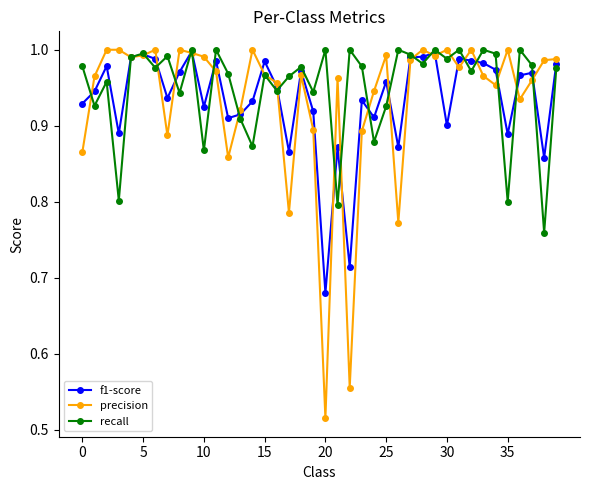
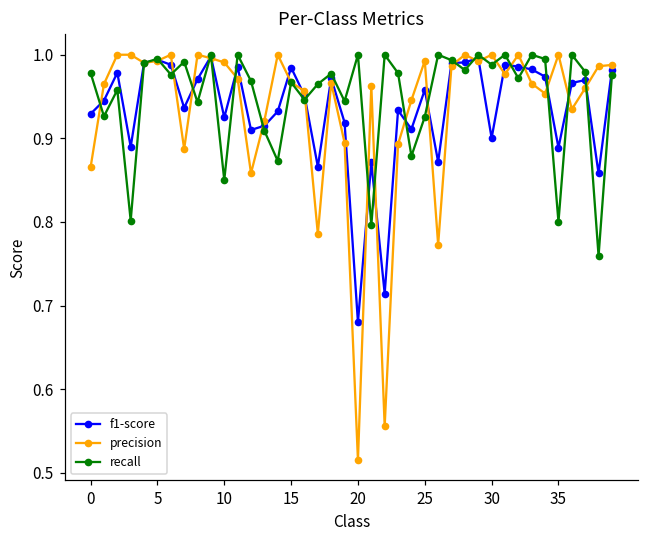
recall, 10: 0.87 -> 0.85
